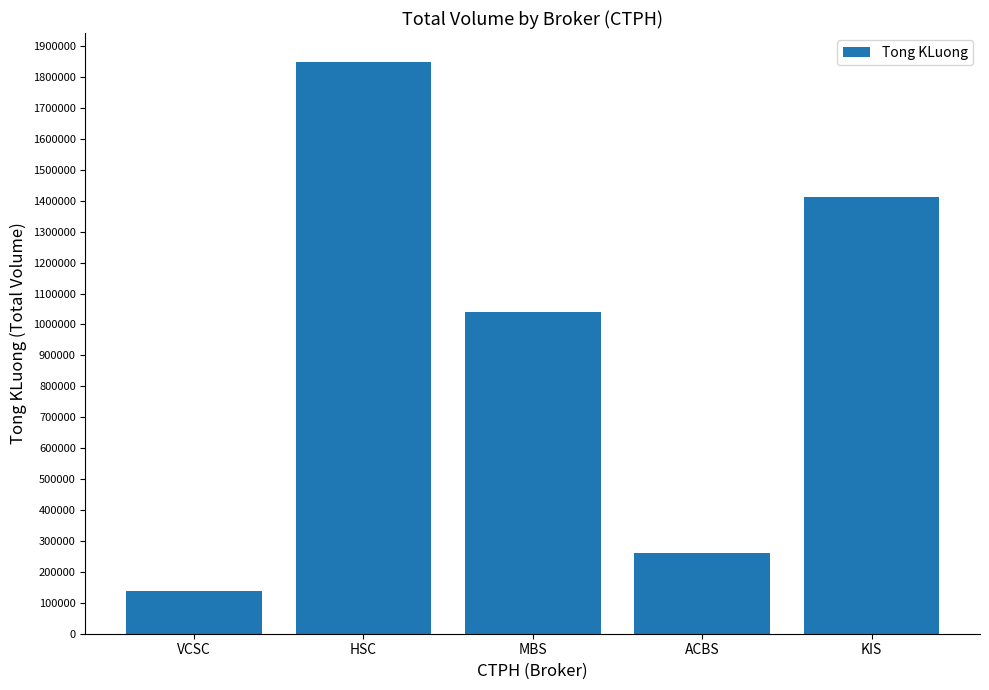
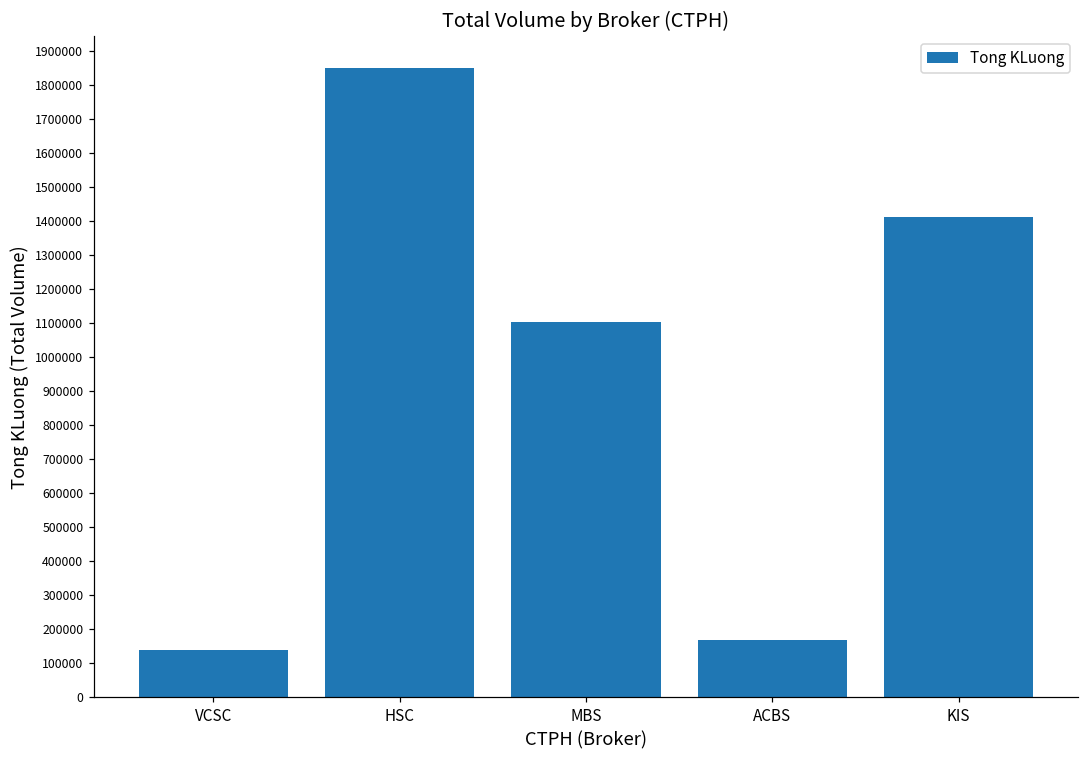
MBS: 1040000 -> 1100000
ACBS: 260000 -> 170000
